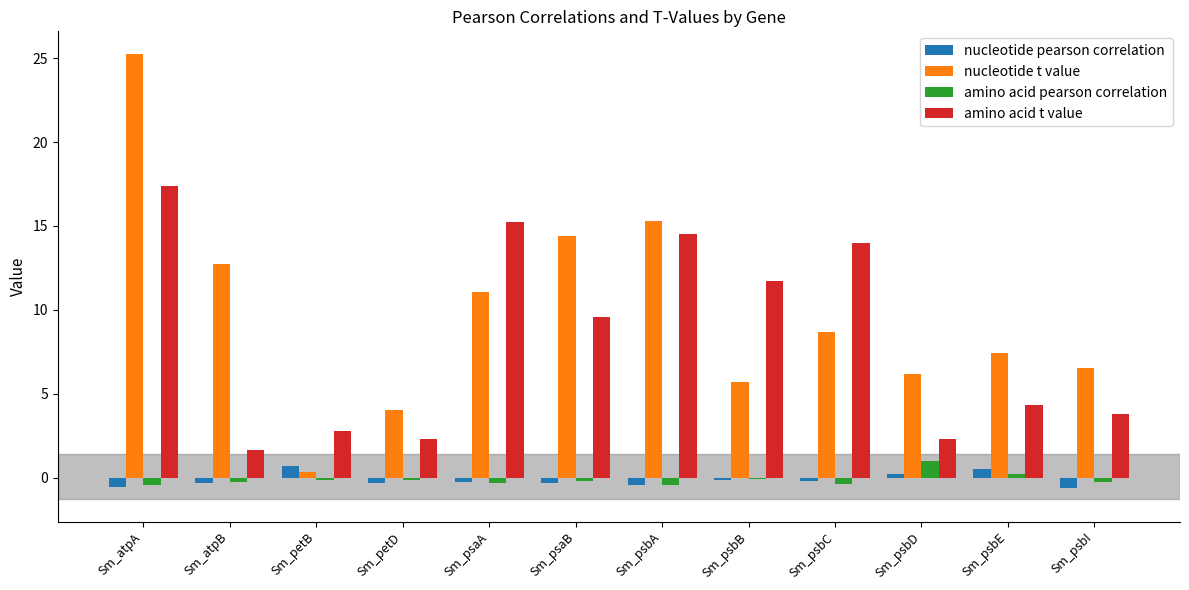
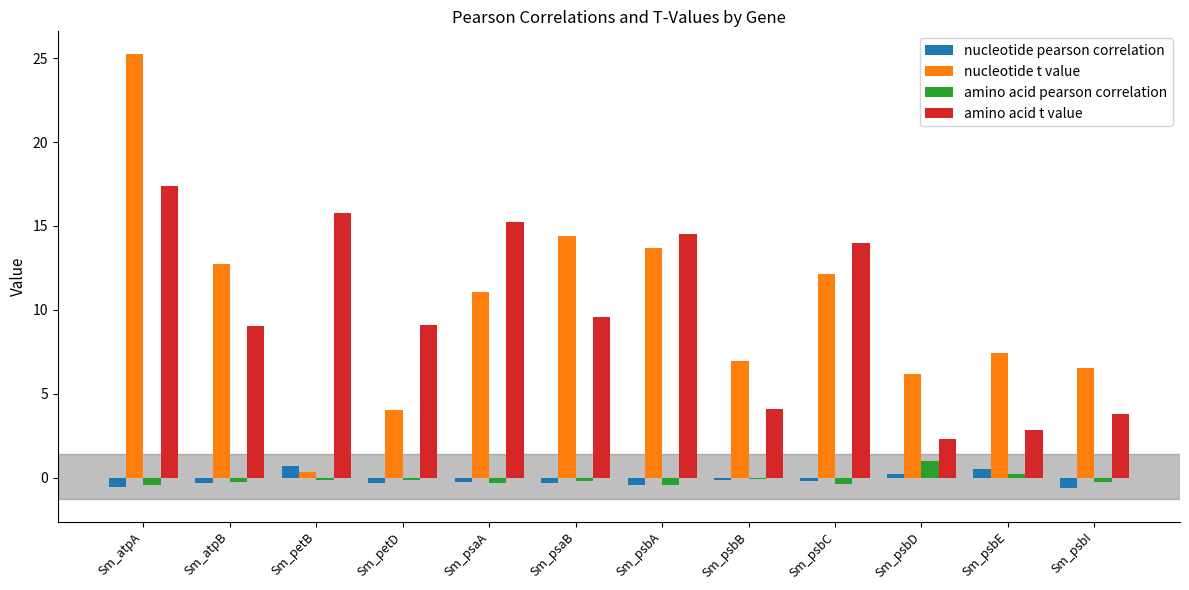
amino acid t value, Sm_atpB: 1.6 -> 9.0
amino acid t value, Sm_petB: 2.8 -> 15.8
amino acid t value, Sm_petD: 2.3 -> 9.1
nucleotide t value, Sm_psbA: 15.3 -> 13.7
nucleotide t value, Sm_psbB: 5.7 -> 6.9
amino acid t value, Sm_psbB: 11.7 -> 4.1
nucleotide t value, Sm_psbC: 8.7 -> 12.1
amino acid t value, Sm_psbE: 4.4 -> 2.8
